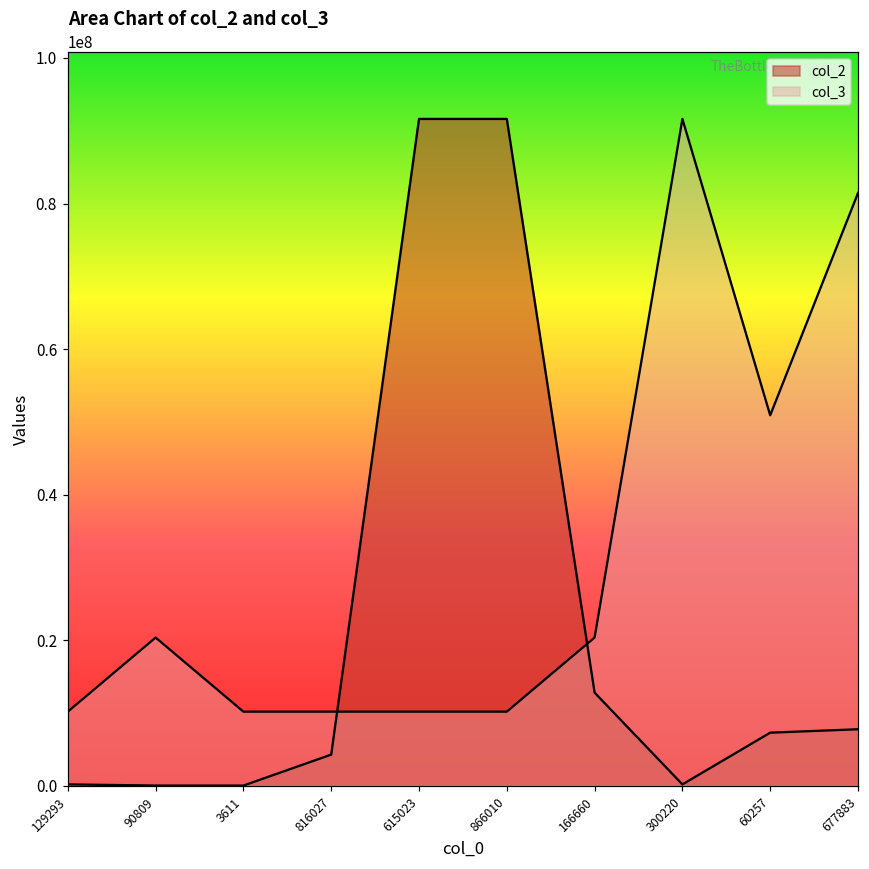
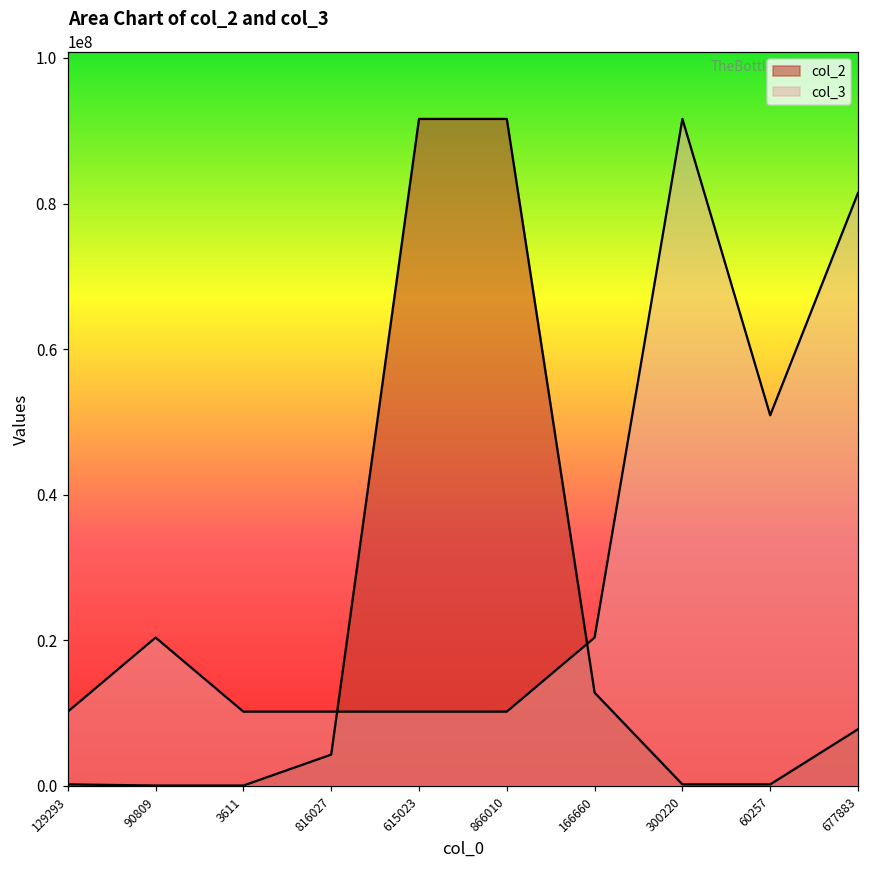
col_2, 60257: 7000000 -> 0
